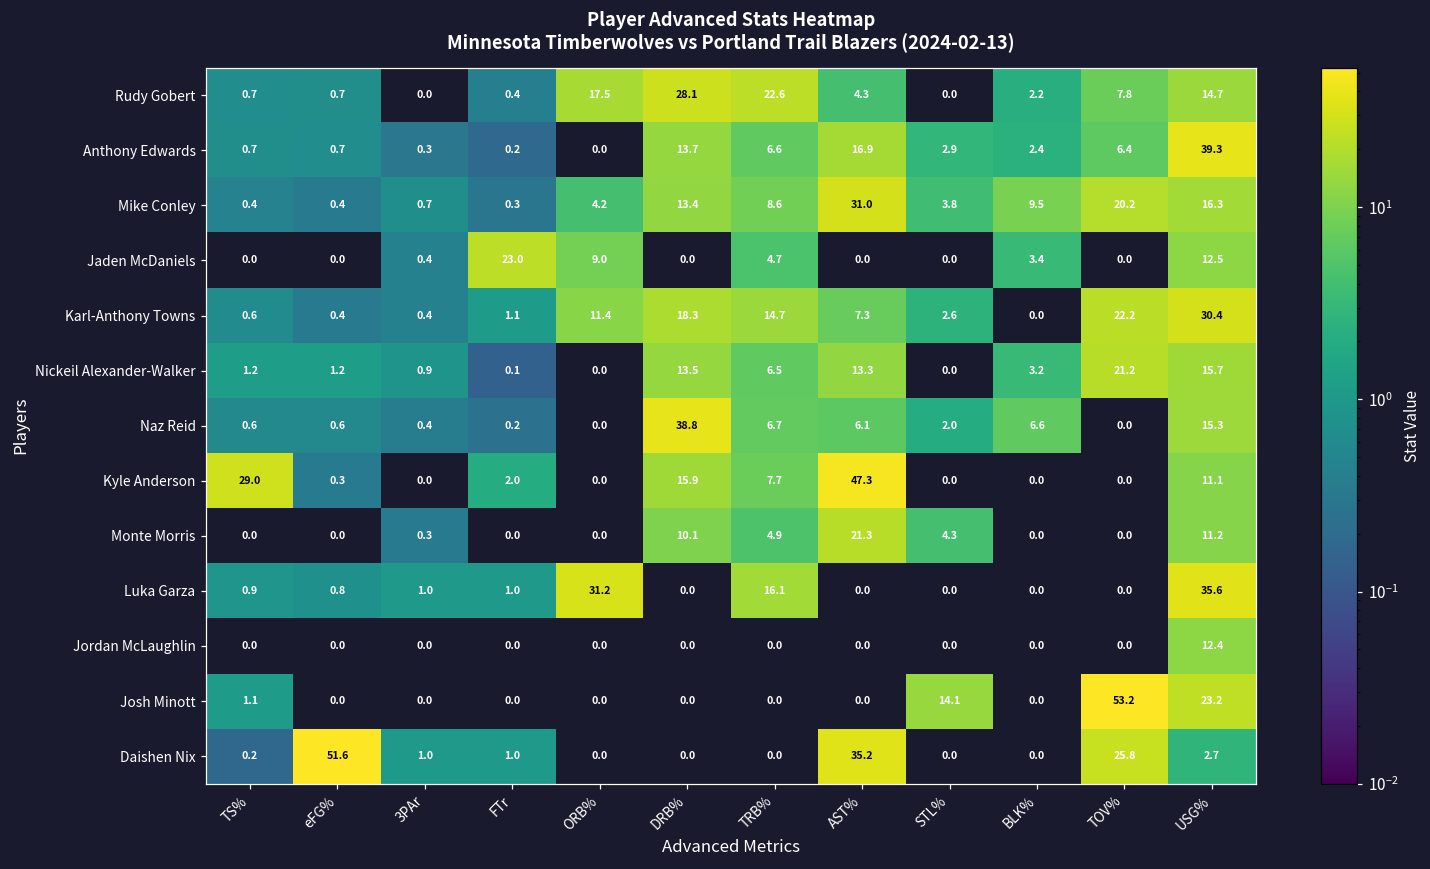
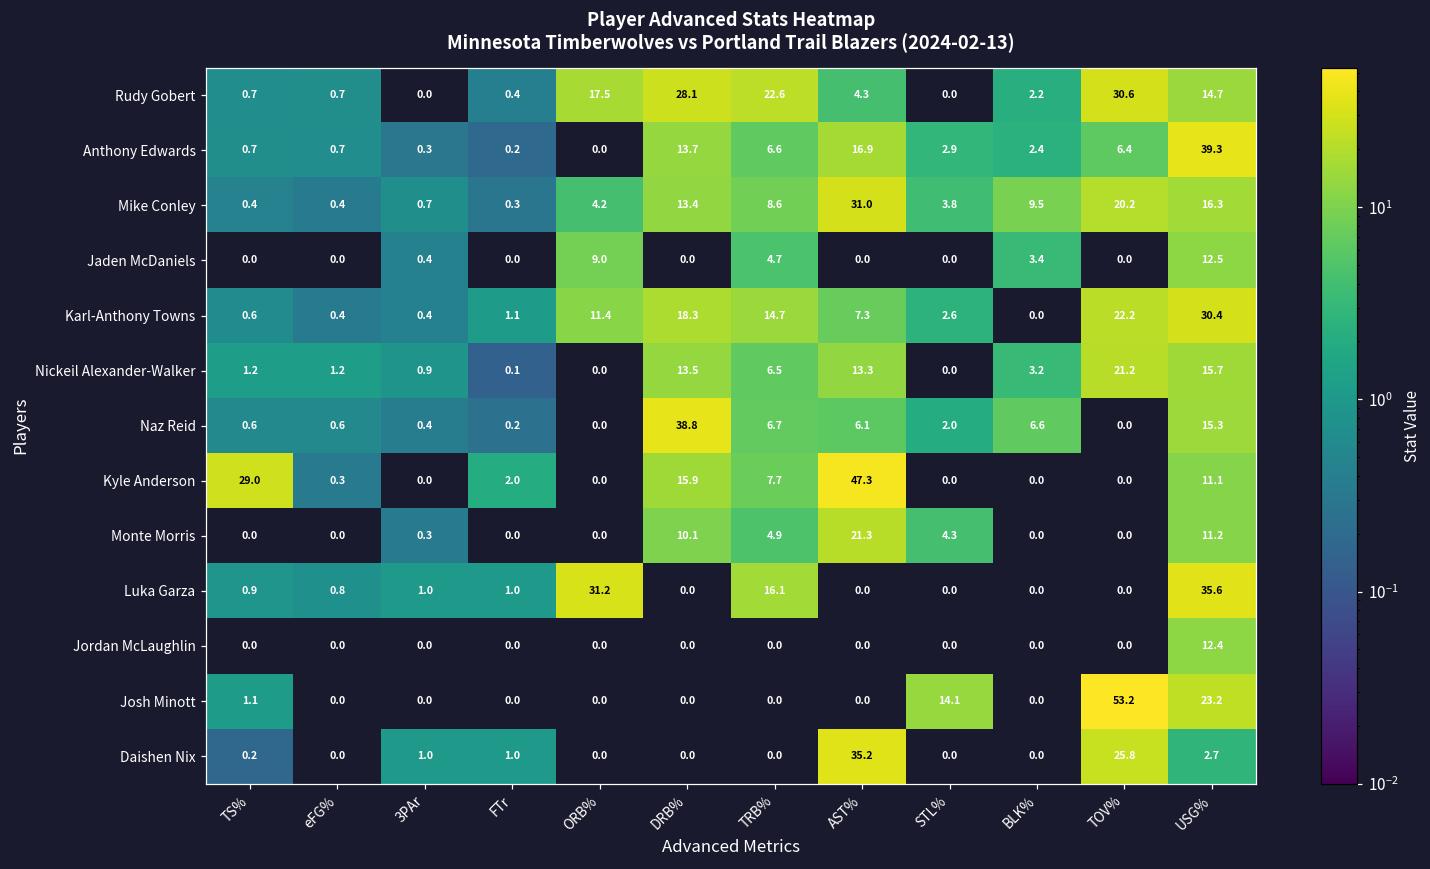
Rudy Gobert, TOV%: 7.8 -> 30.6
Jaden McDaniels, FTr: 23.0 -> 0.0
Daishen Nix, eFG%: 51.6 -> 0.0
